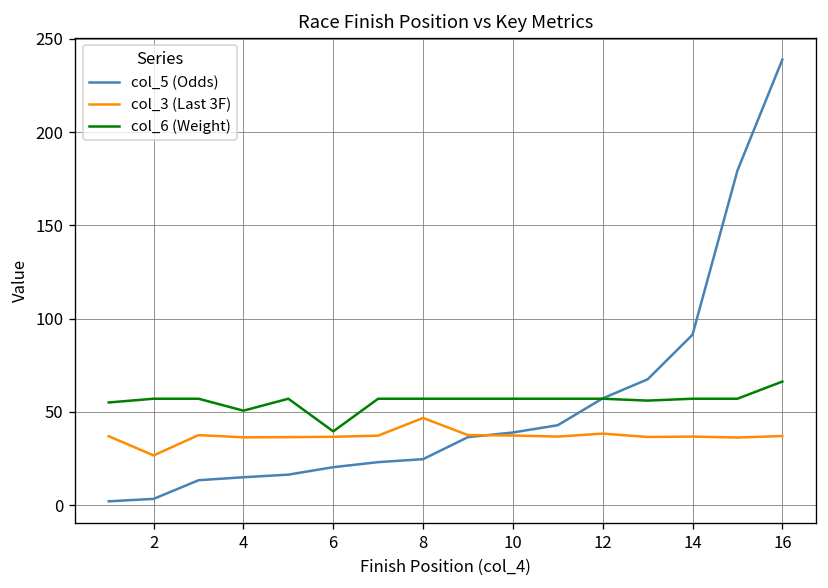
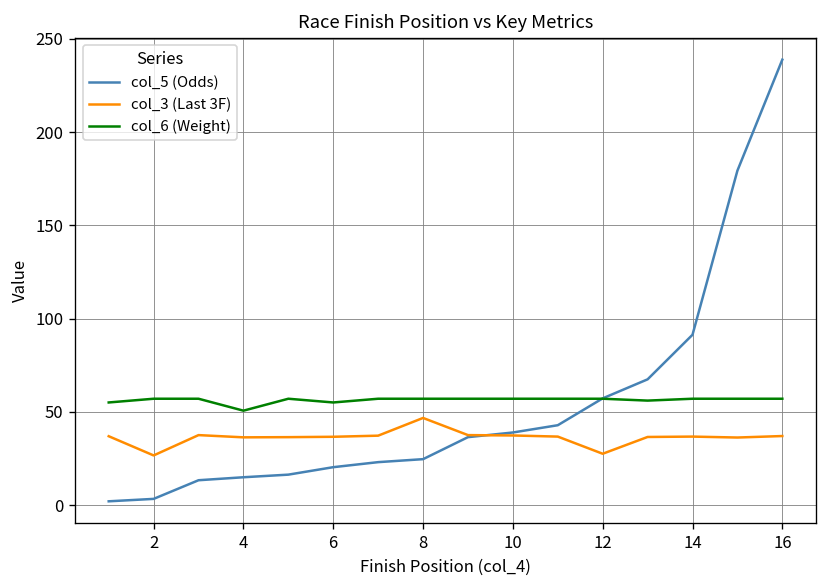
col_6 (Weight), 6: 40 -> 55
col_3 (Last 3F), 12: 38 -> 28
col_6 (Weight), 16: 66 -> 57
